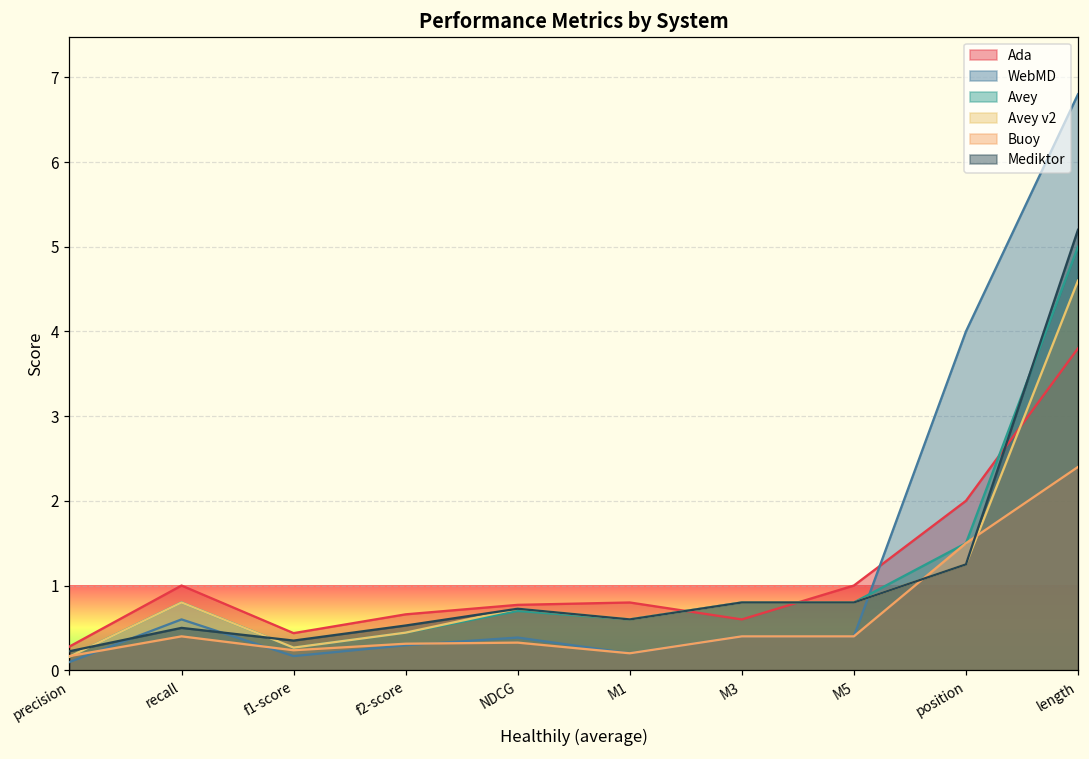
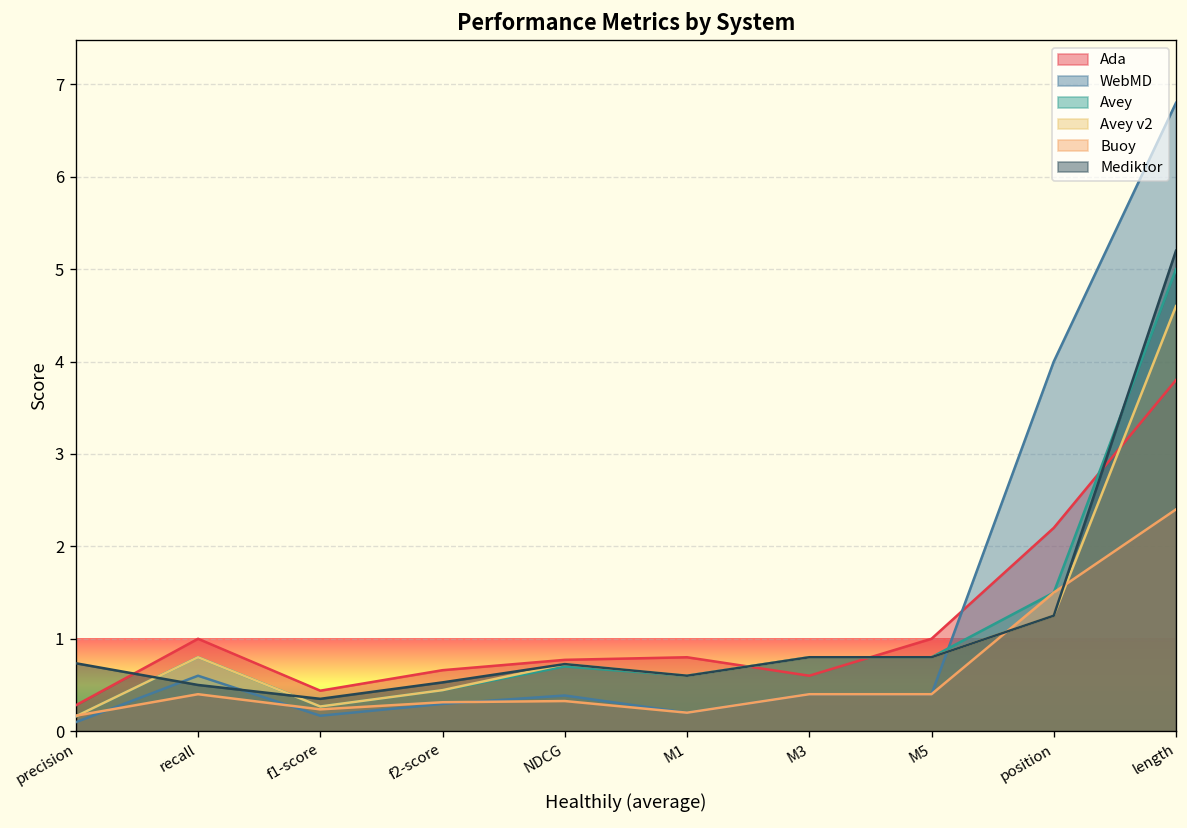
Mediktor, precision: 0.2 -> 0.7
Ada, position: 2.0 -> 2.2
